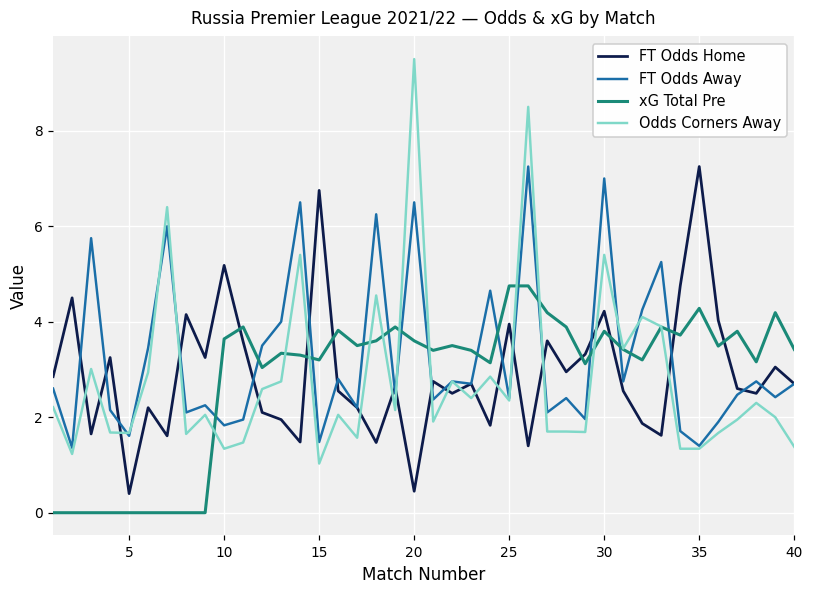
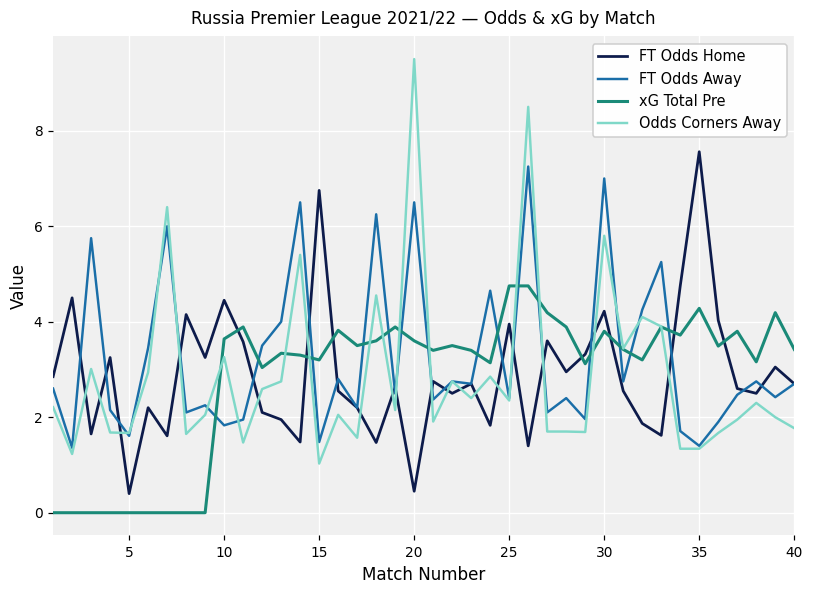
FT Odds Home, 10: 5.2 -> 4.5
Odds Corners Away, 10: 1.3 -> 3.3
Odds Corners Away, 30: 5.4 -> 5.8
FT Odds Home, 35: 7.3 -> 7.6
Odds Corners Away, 40: 1.4 -> 1.8
